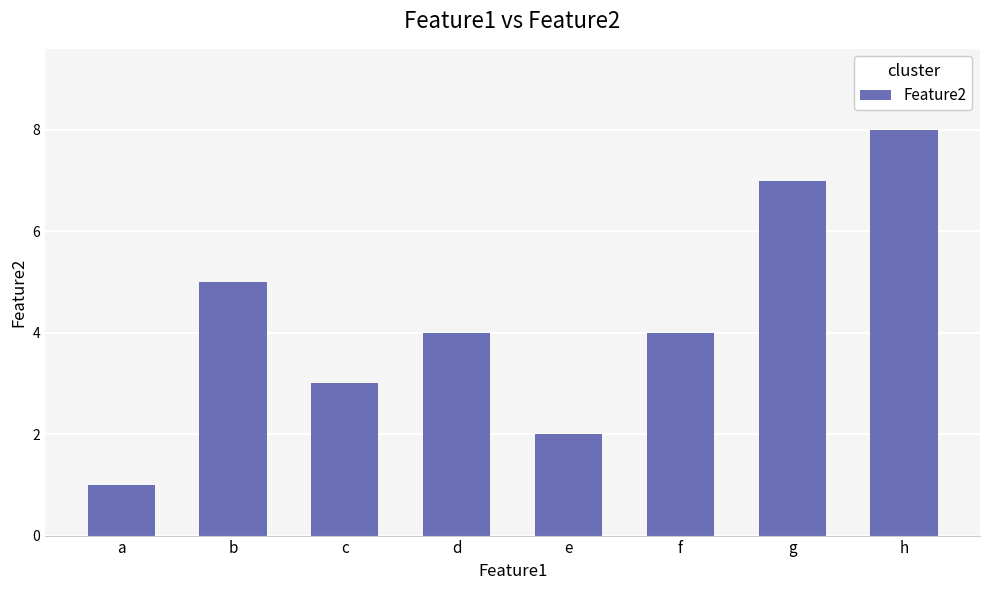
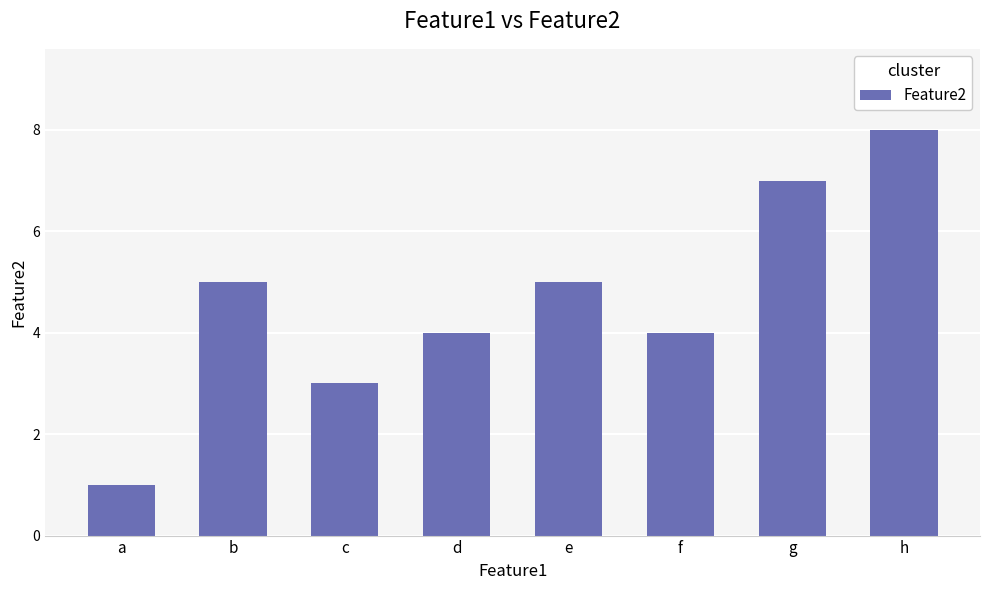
e: 2 -> 5
